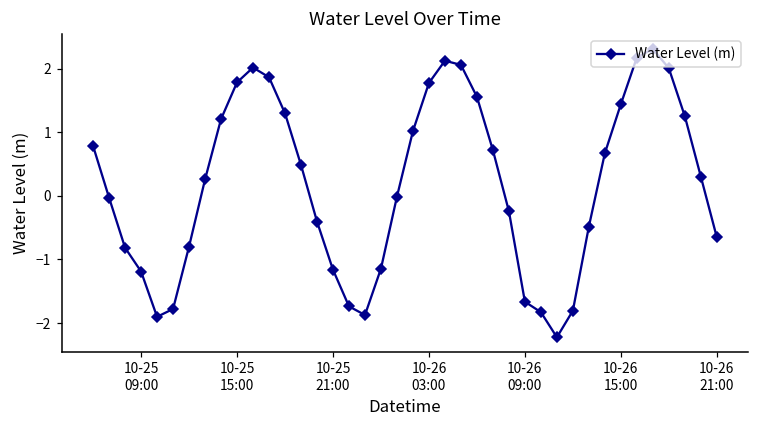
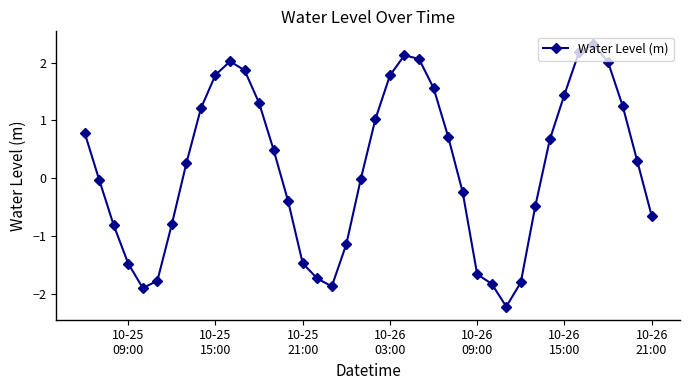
10-25 09:00: -1.2 -> -1.5
10-25 21:00: -1.2 -> -1.5
